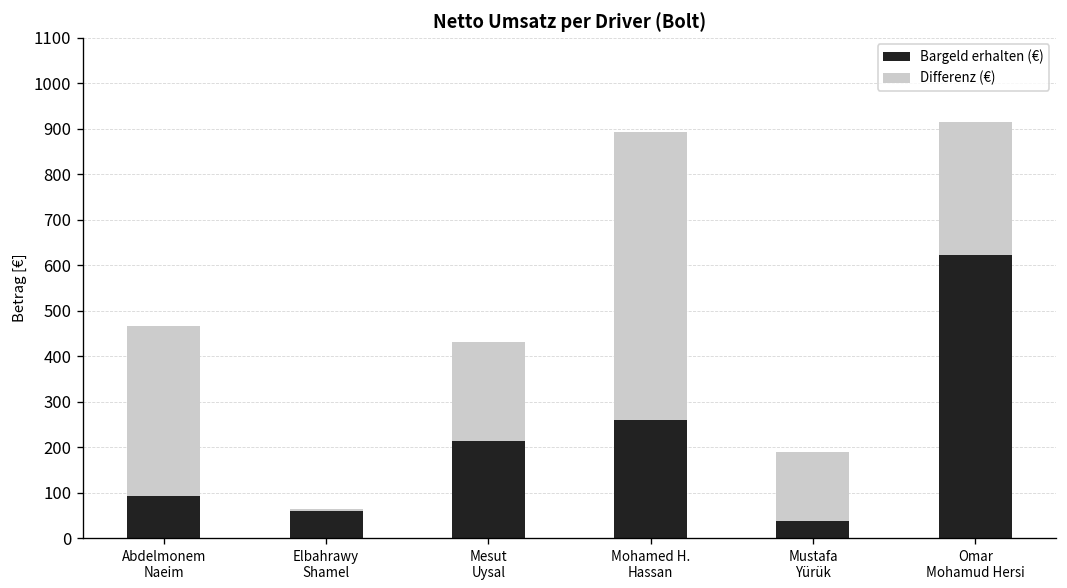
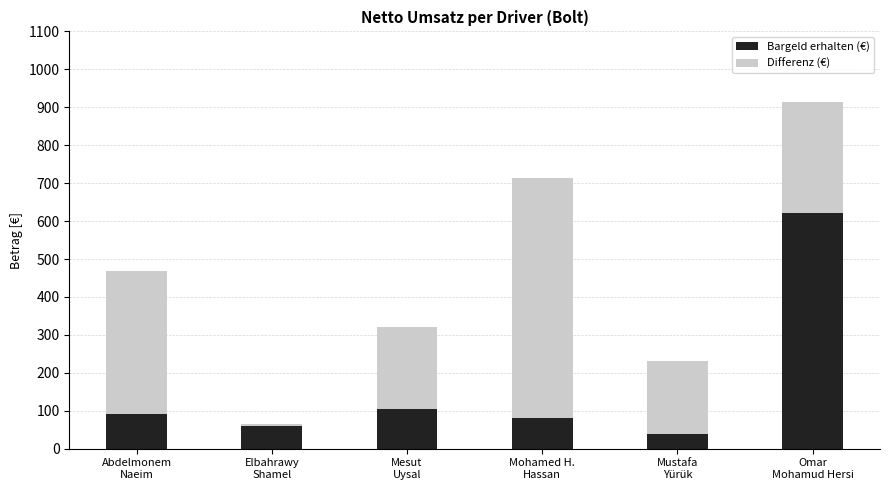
Bargeld erhalten (€), Mesut Uysal: 210 -> 100
Bargeld erhalten (€), Mohamed H. Hassan: 260 -> 80
Differenz (€), Mustafa Yürük: 150 -> 190
